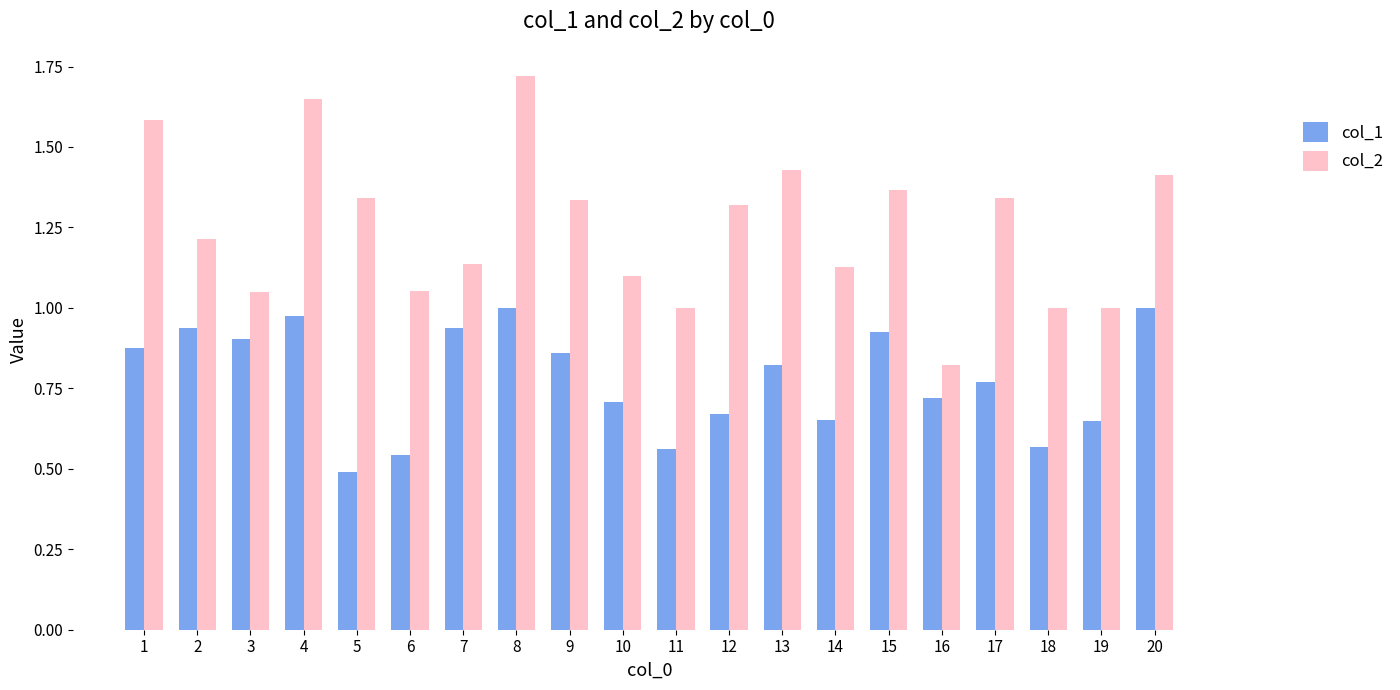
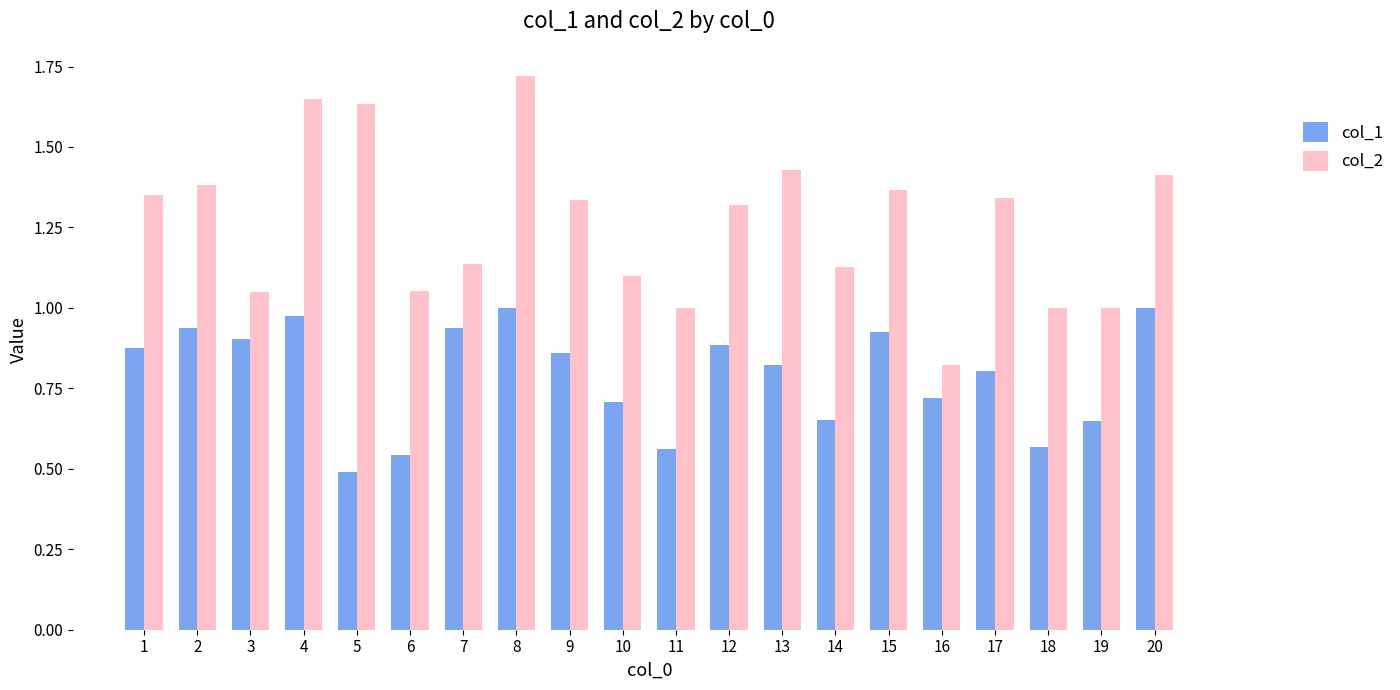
col_2, 1: 1.58 -> 1.35
col_2, 2: 1.22 -> 1.38
col_2, 5: 1.34 -> 1.64
col_1, 12: 0.67 -> 0.89
col_1, 17: 0.77 -> 0.80
